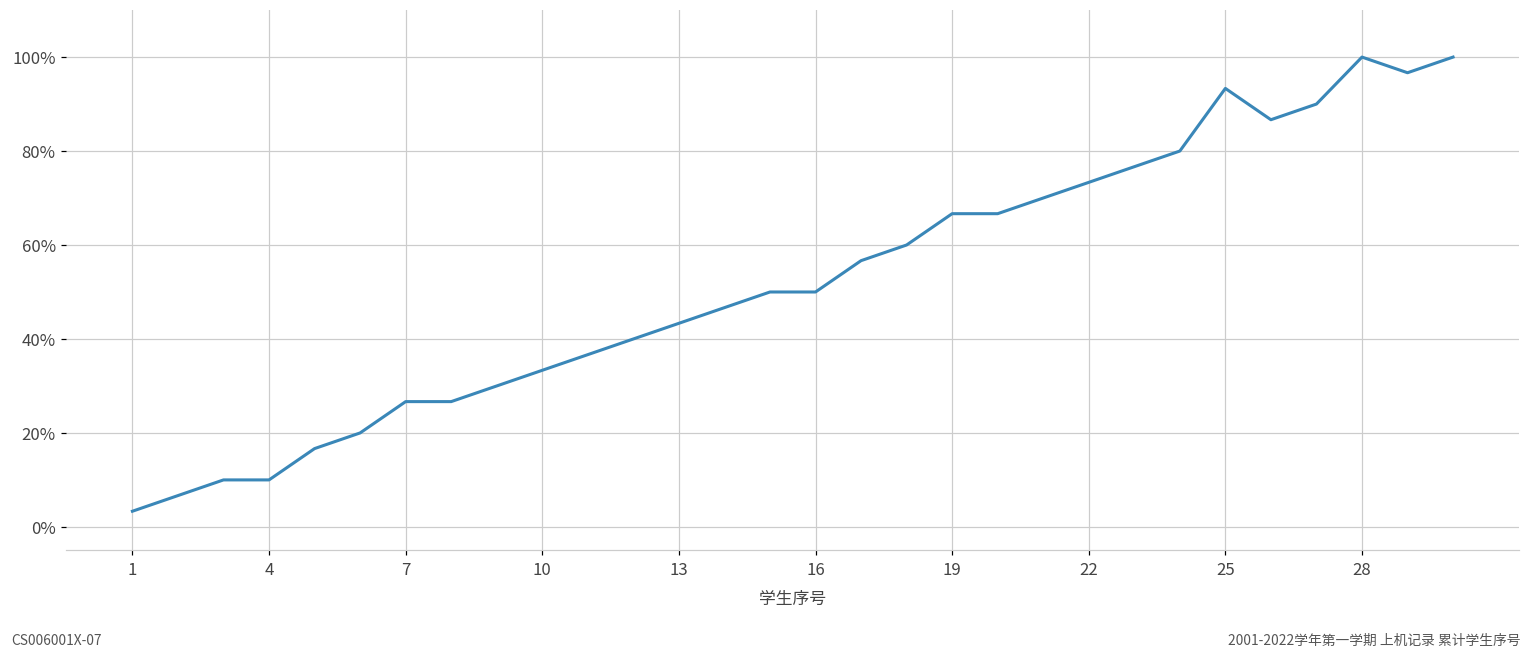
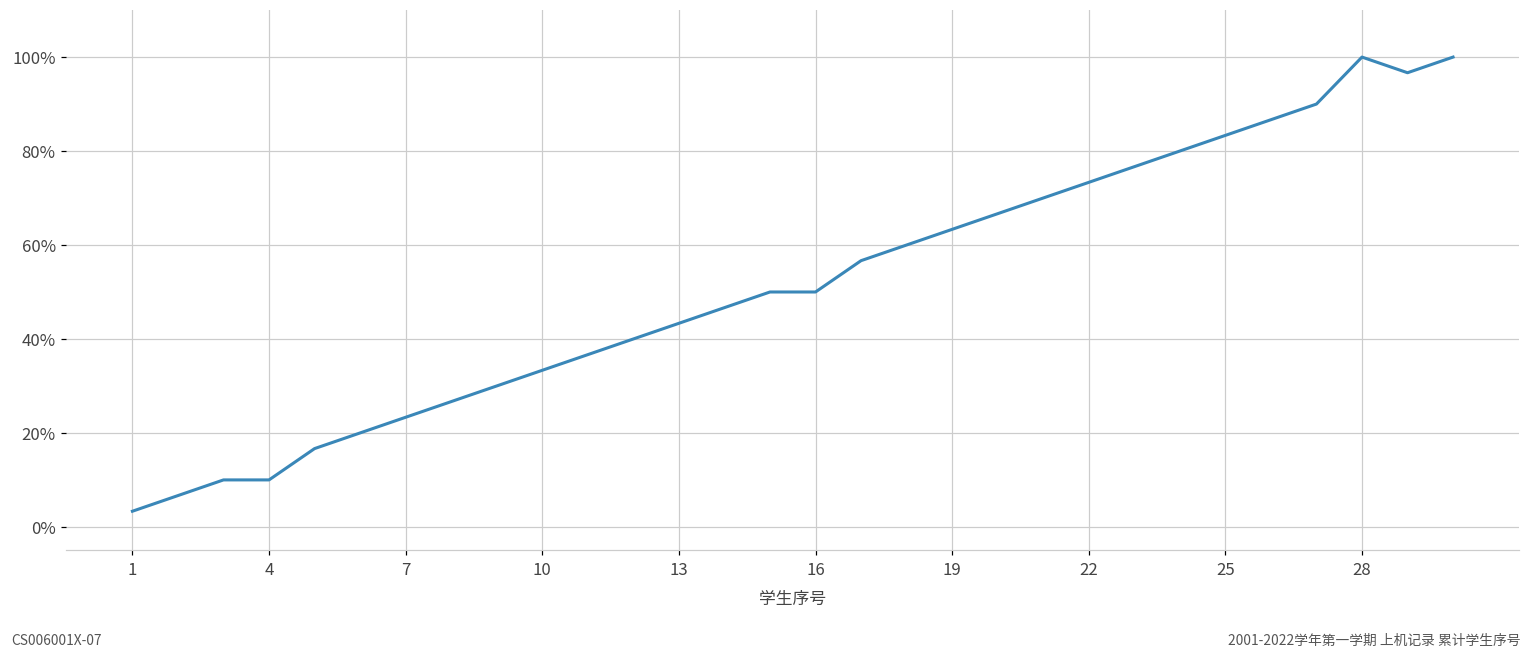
7: 27% -> 23%
19: 67% -> 63%
25: 93% -> 83%
